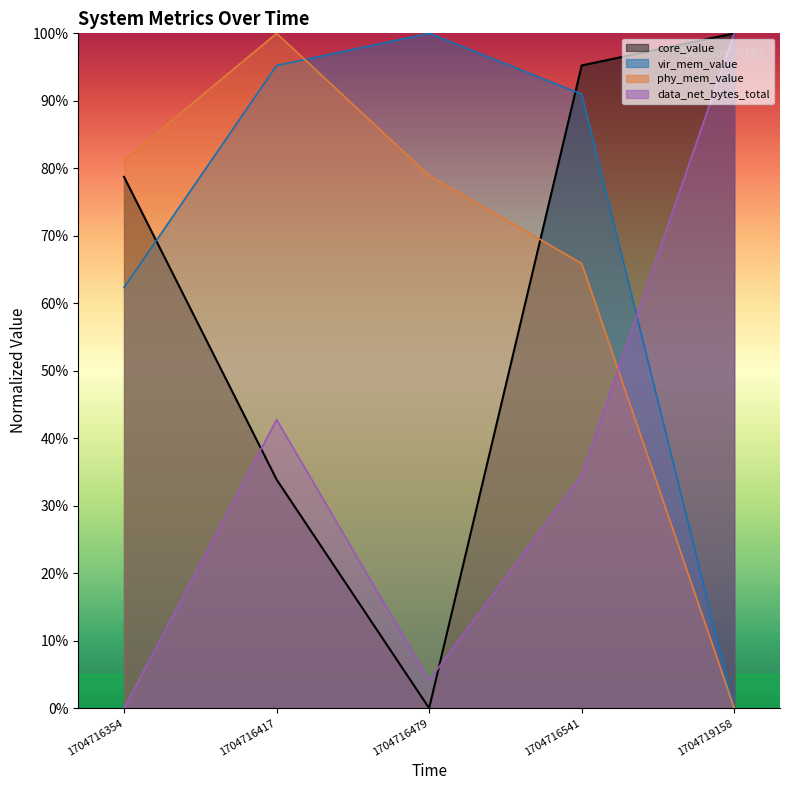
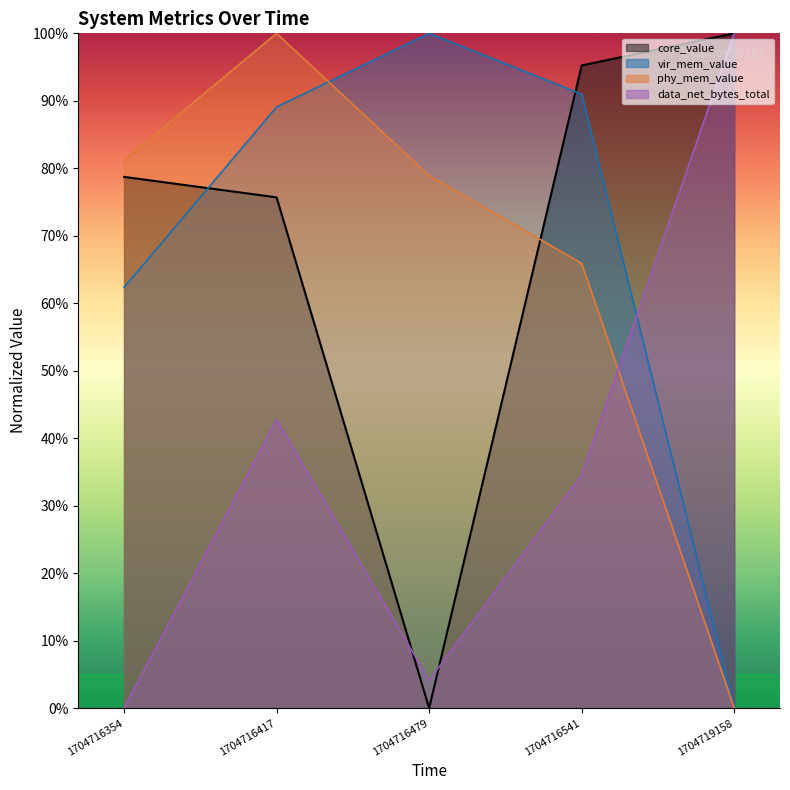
core_value, 1704716417: 34% -> 76%
vir_mem_value, 1704716417: 95% -> 89%
